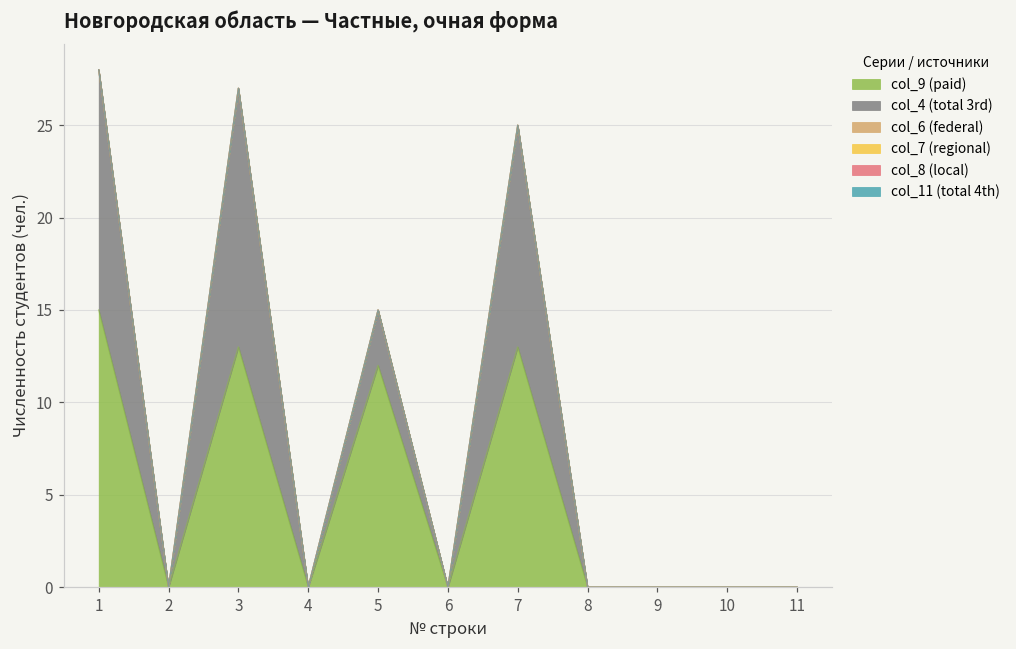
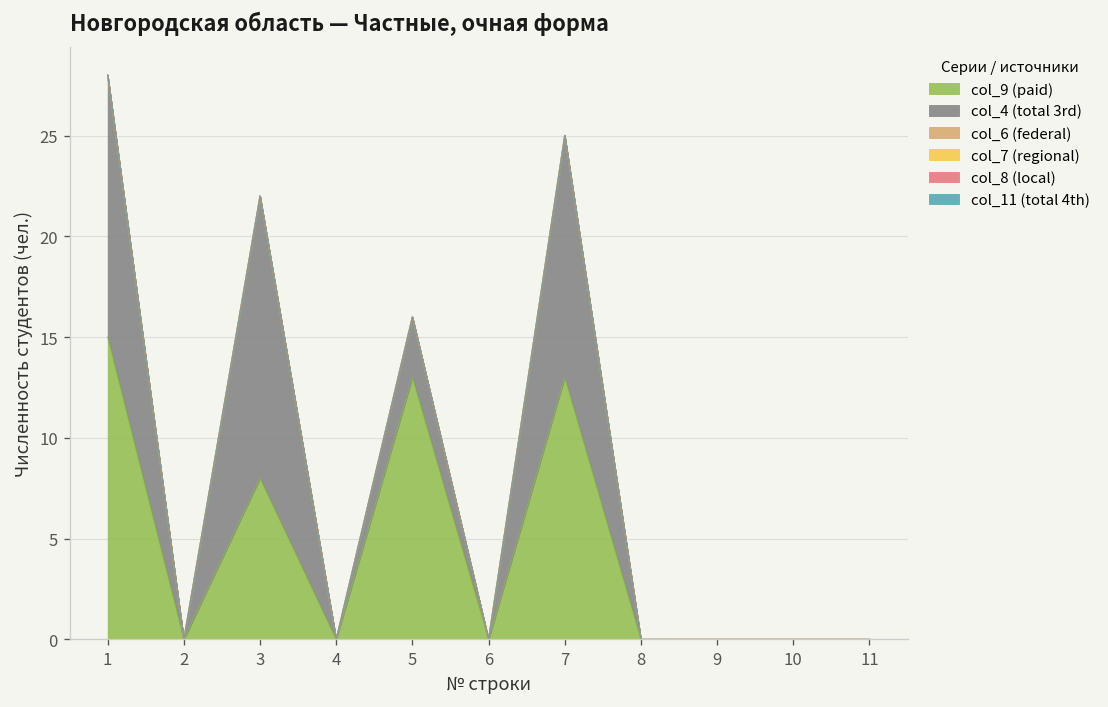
col_9 (paid), 3: 13 -> 8
col_9 (paid), 5: 12 -> 13
